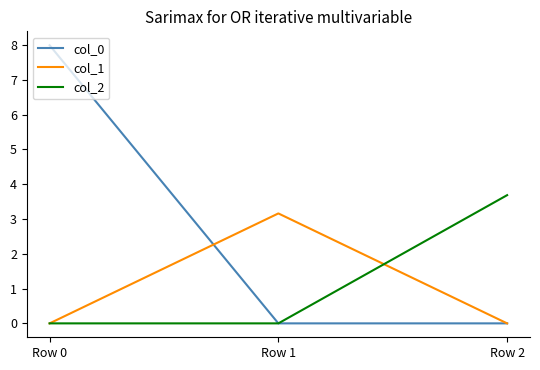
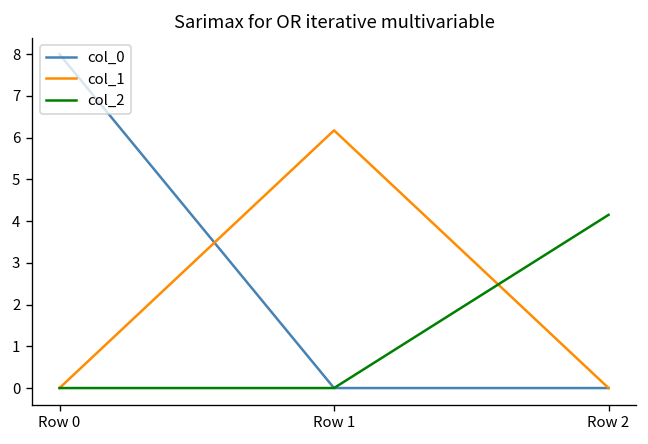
col_1, Row 1: 3.2 -> 6.2
col_2, Row 2: 3.7 -> 4.1
